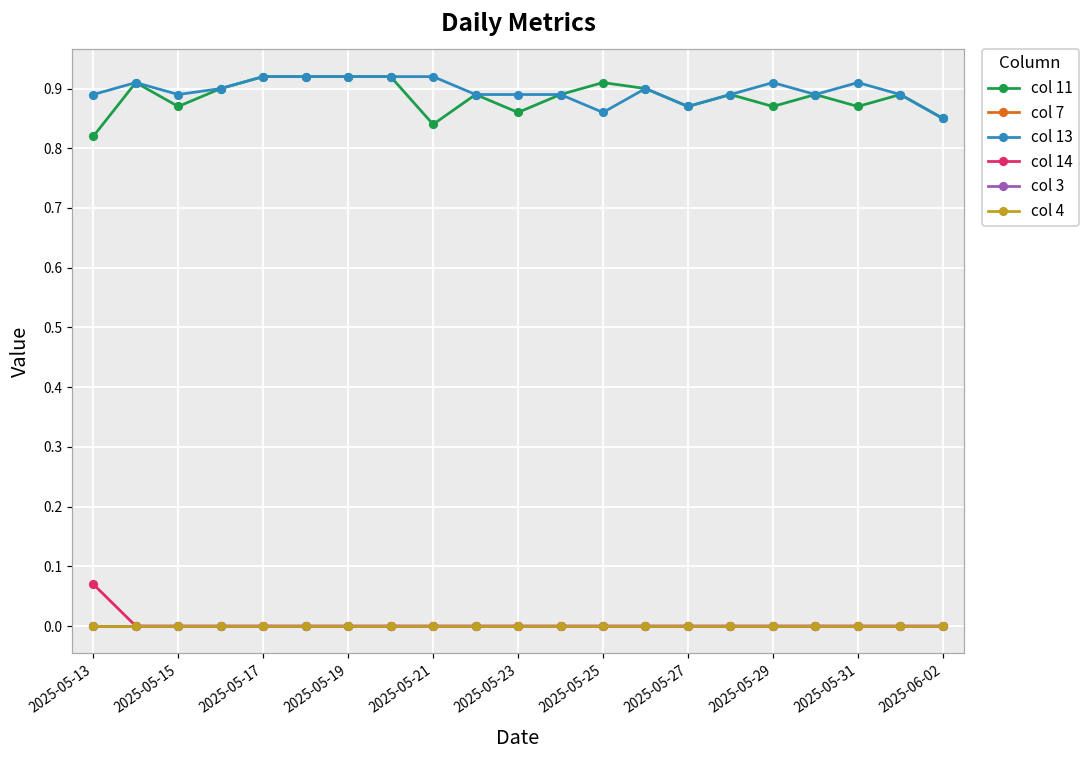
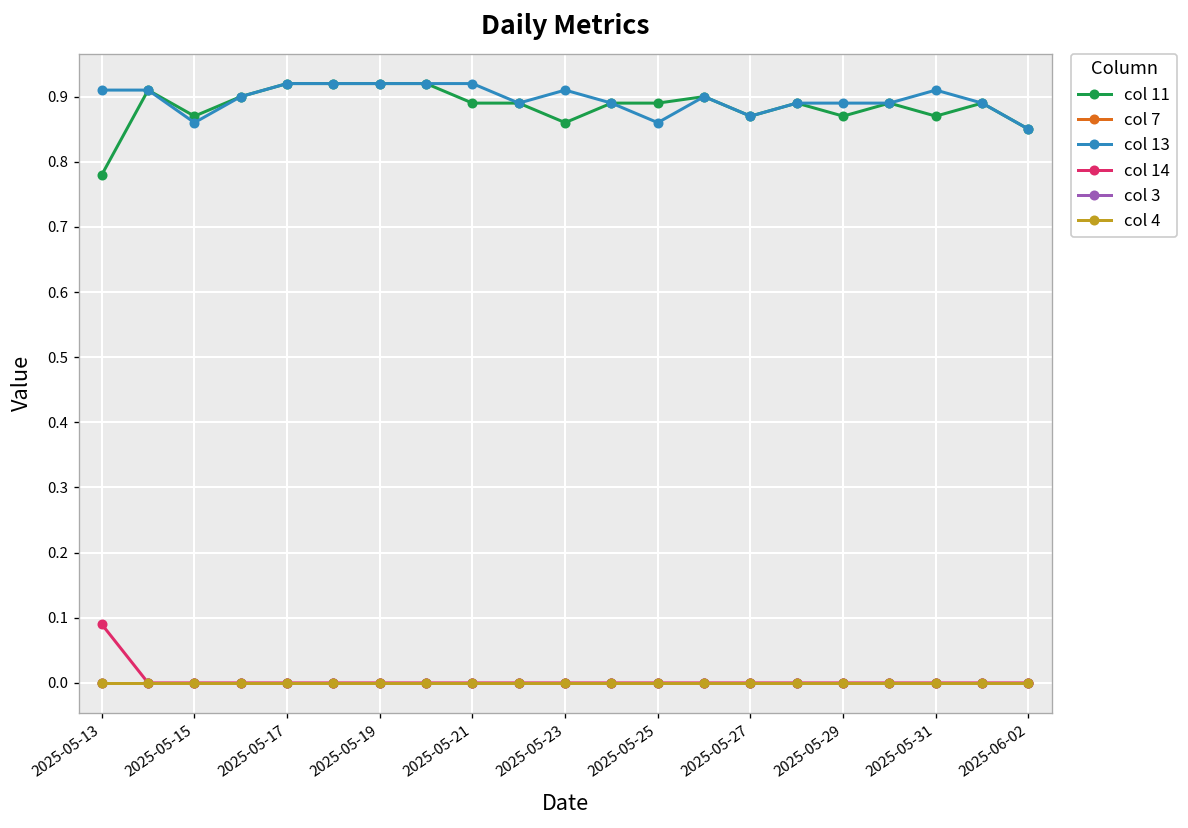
col 11, 2025-05-13: 0.82 -> 0.78
col 13, 2025-05-13: 0.89 -> 0.91
col 14, 2025-05-13: 0.07 -> 0.09
col 13, 2025-05-15: 0.89 -> 0.86
col 11, 2025-05-21: 0.84 -> 0.89
col 13, 2025-05-23: 0.89 -> 0.91
col 11, 2025-05-25: 0.91 -> 0.89
col 13, 2025-05-29: 0.91 -> 0.89
